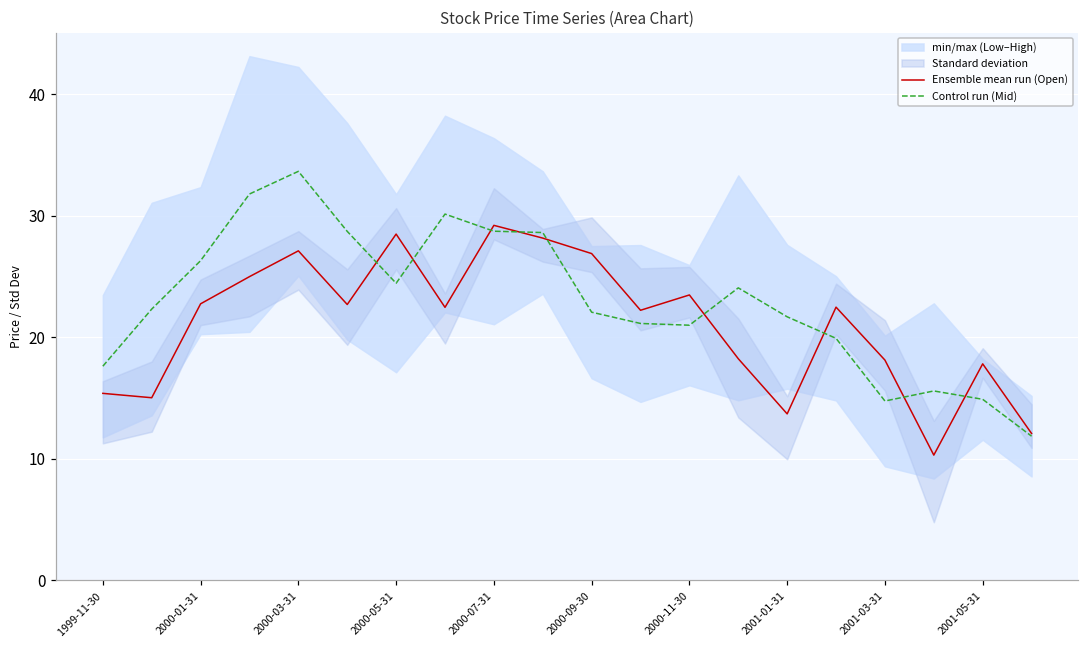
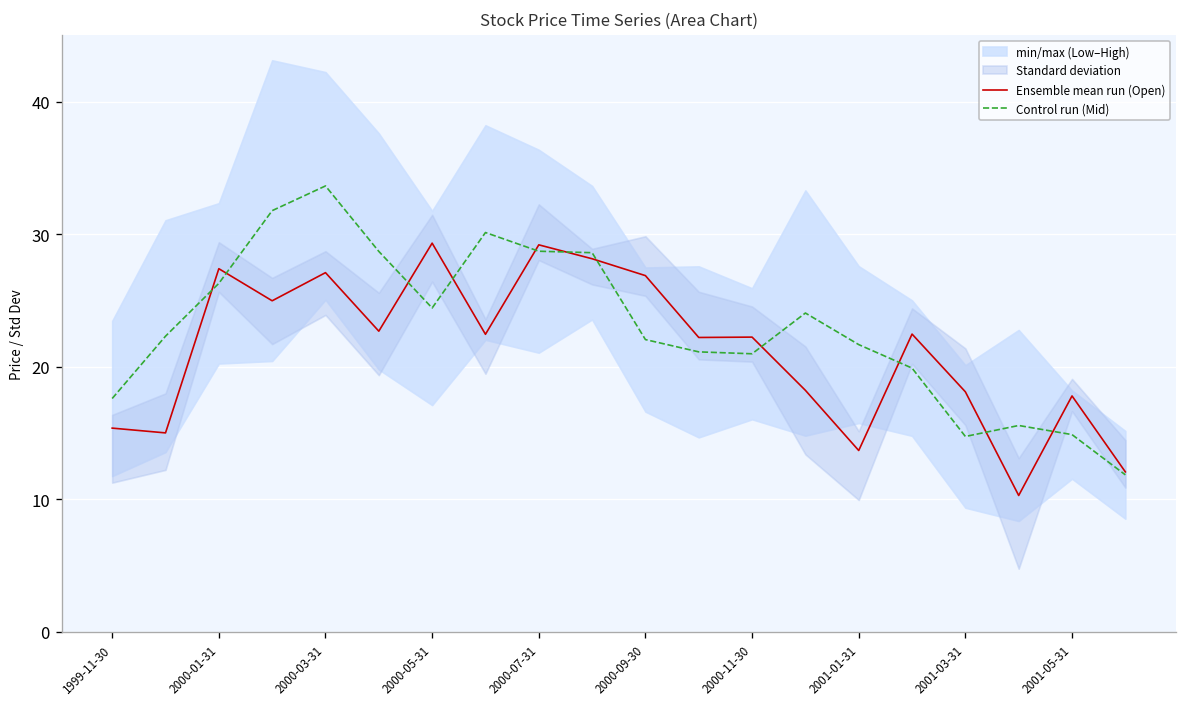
Ensemble mean run (Open), 2000-01-31: 22.7 -> 27.4
Ensemble mean run (Open), 2000-05-31: 28.5 -> 29.3
Ensemble mean run (Open), 2000-11-30: 23.5 -> 22.2
